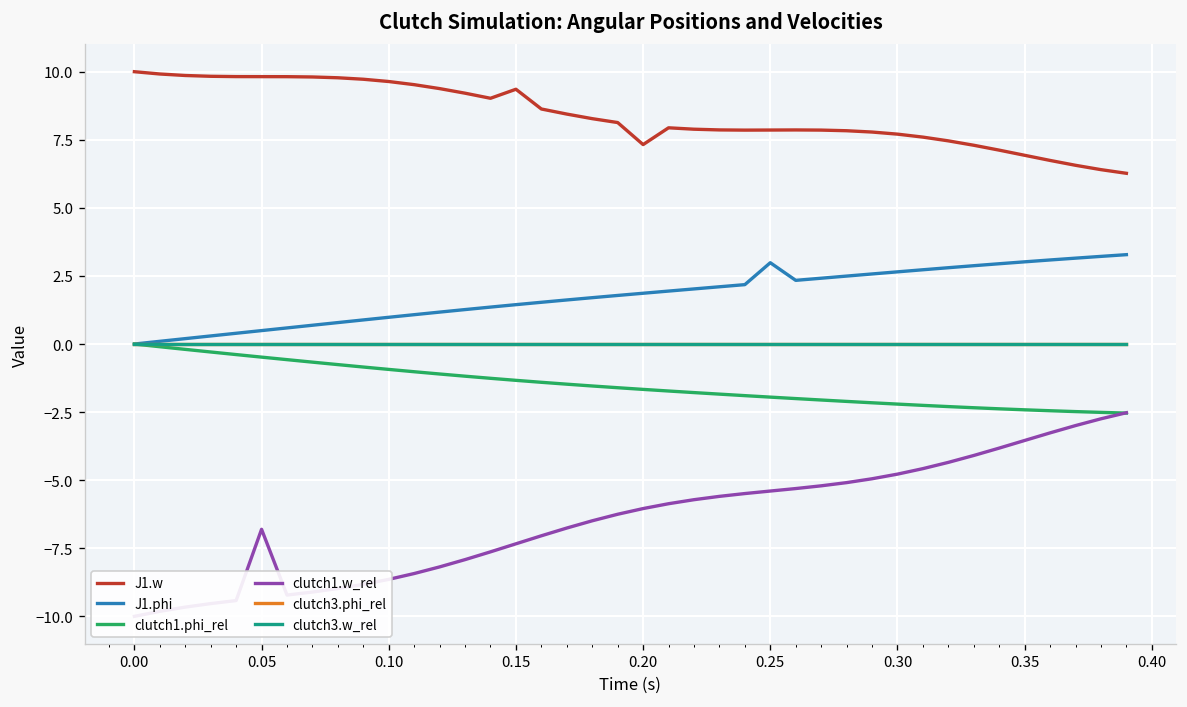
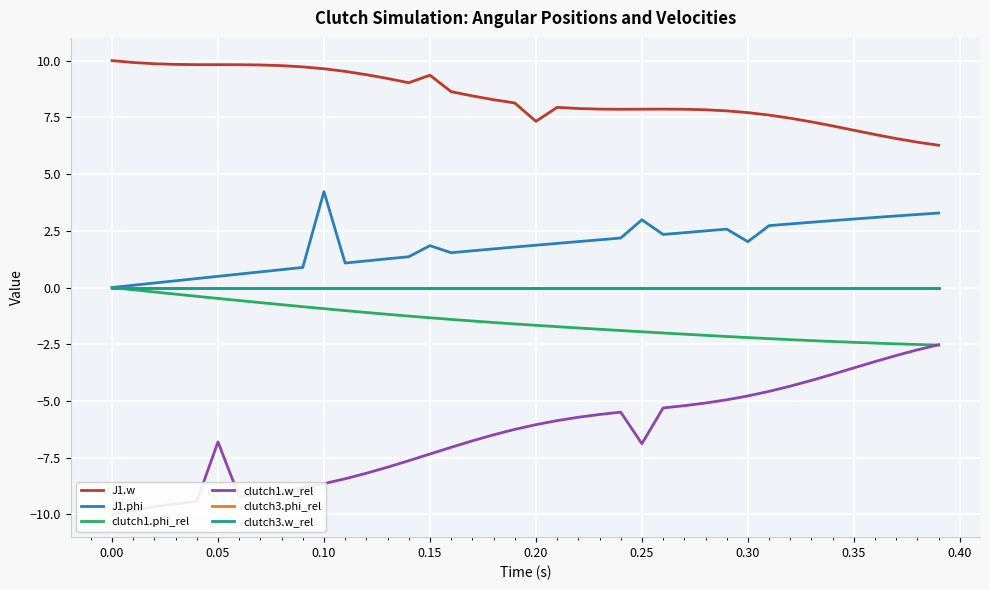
J1.phi, 0.10: 1.0 -> 4.2
J1.phi, 0.15: 1.4 -> 1.8
clutch1.w_rel, 0.25: -5.4 -> -6.9
J1.phi, 0.30: 2.7 -> 2.0
